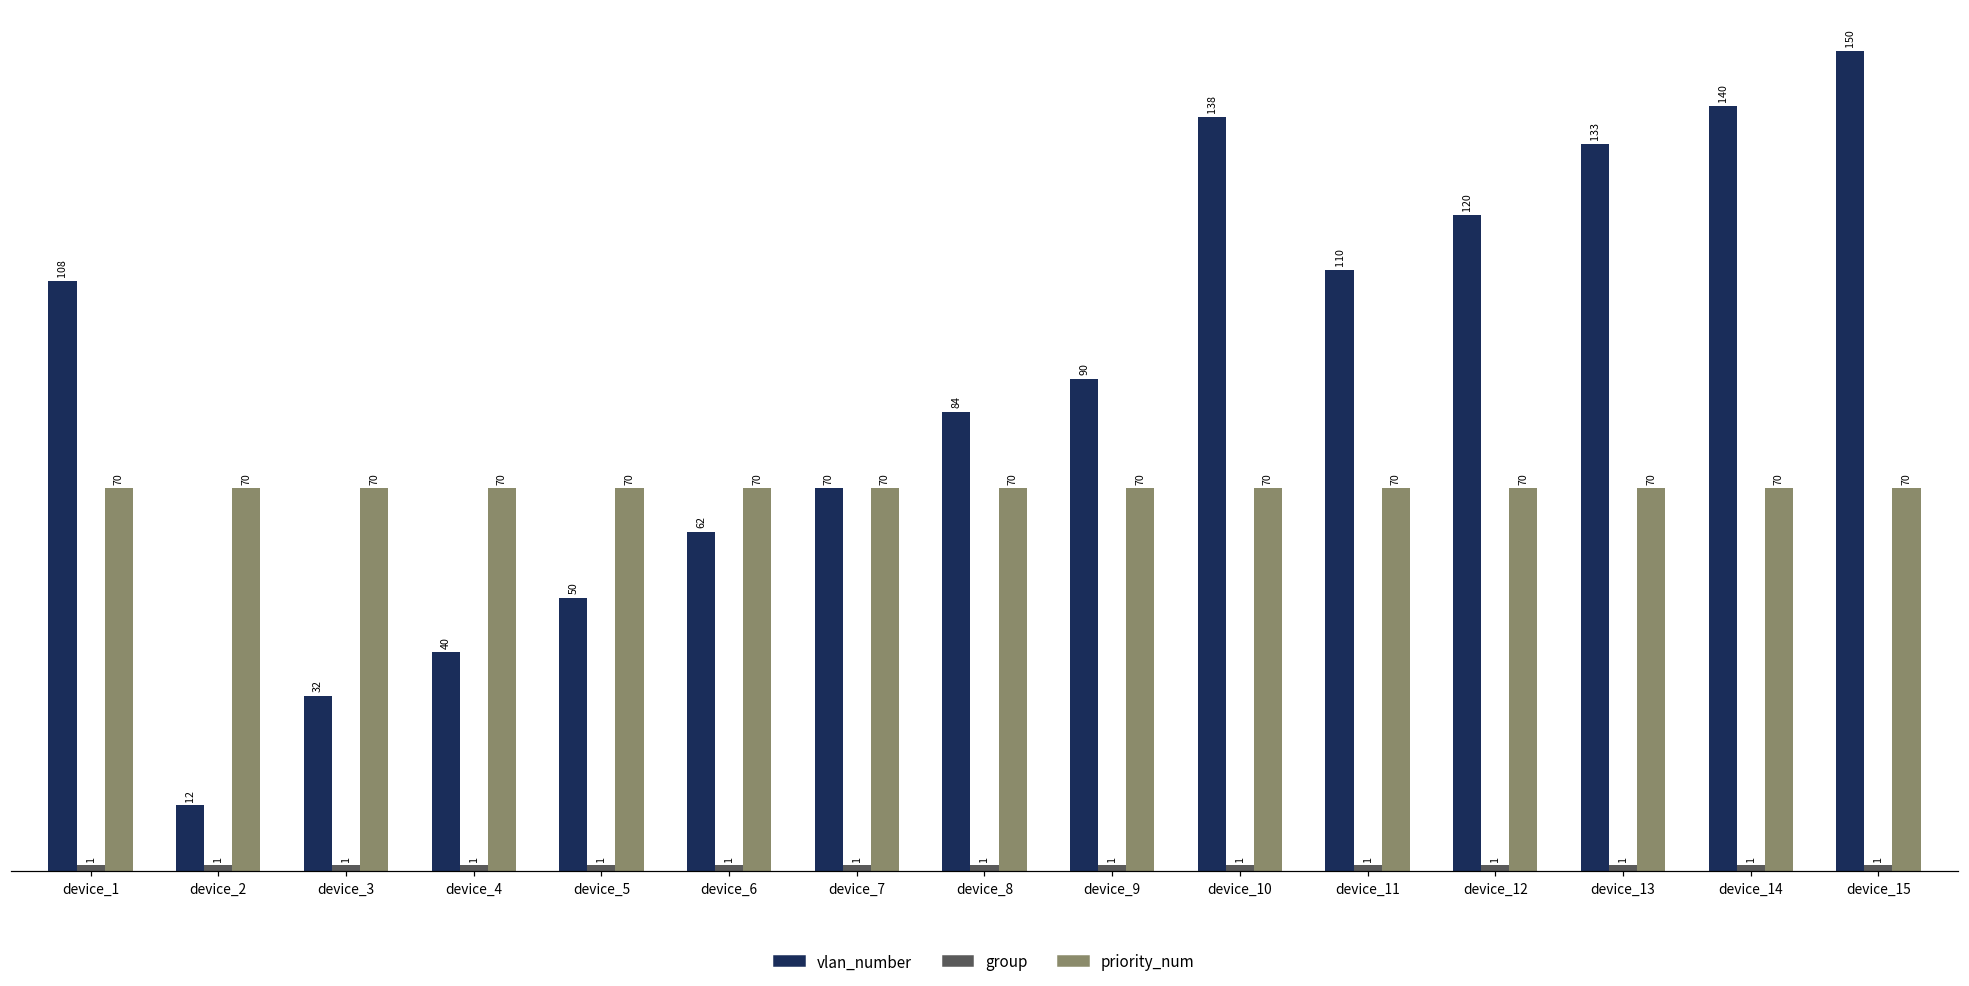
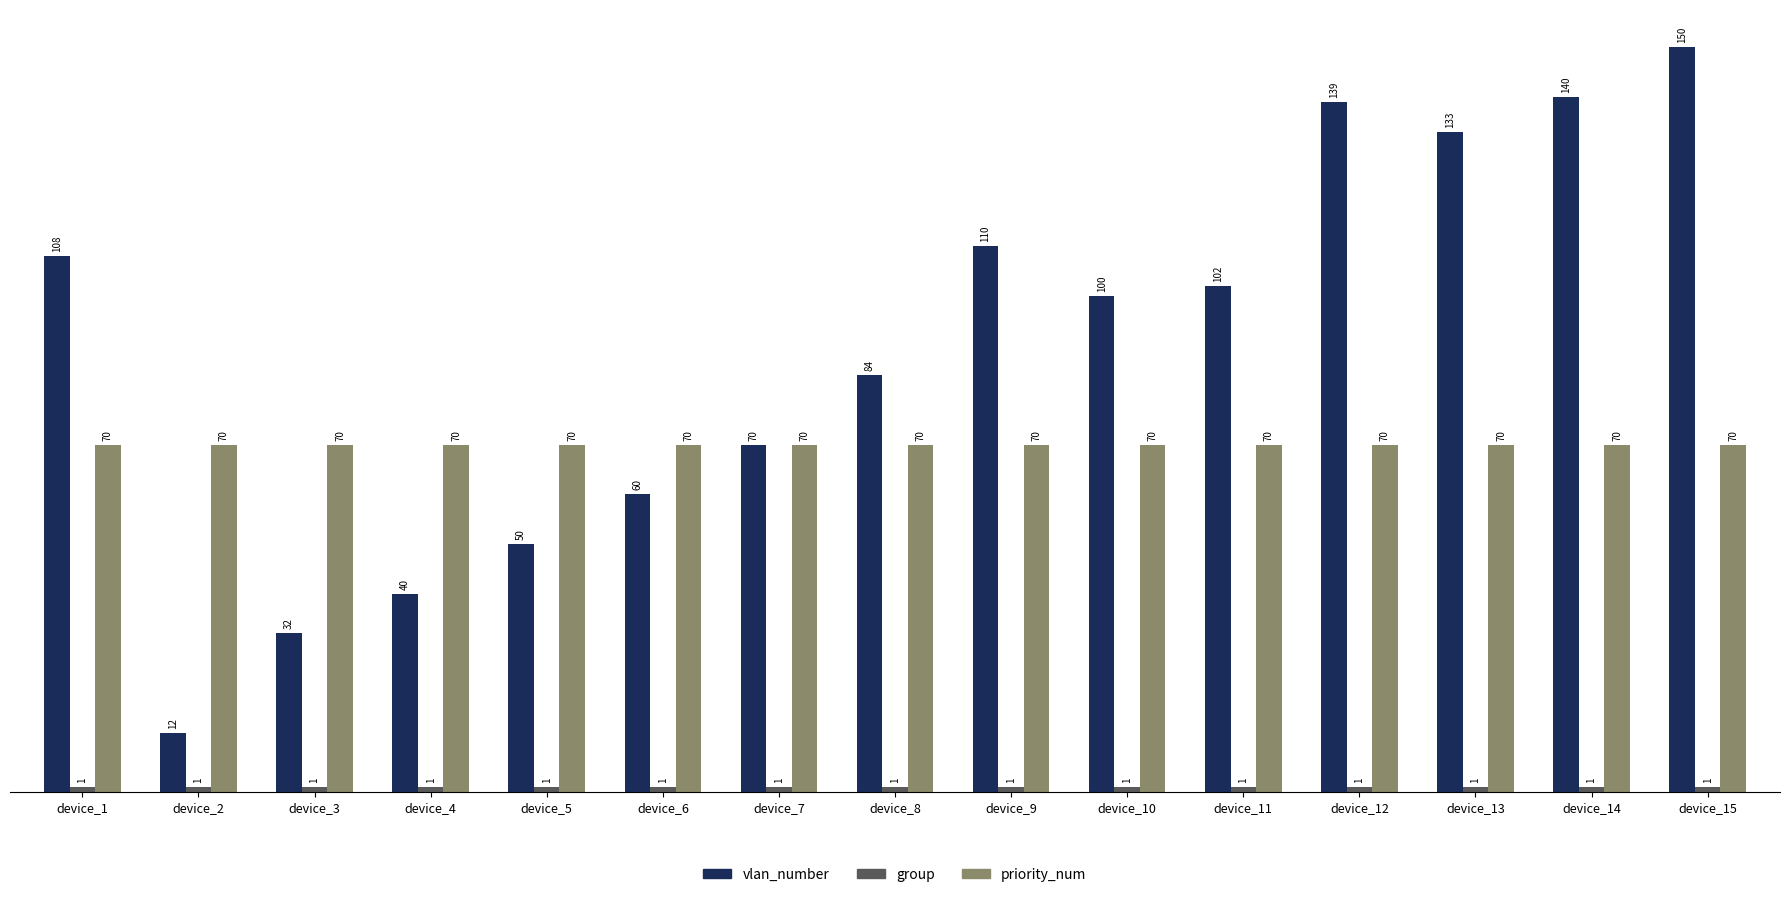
vlan_number, device_6: 62 -> 60
vlan_number, device_9: 90 -> 110
vlan_number, device_10: 138 -> 100
vlan_number, device_11: 110 -> 102
vlan_number, device_12: 120 -> 139
